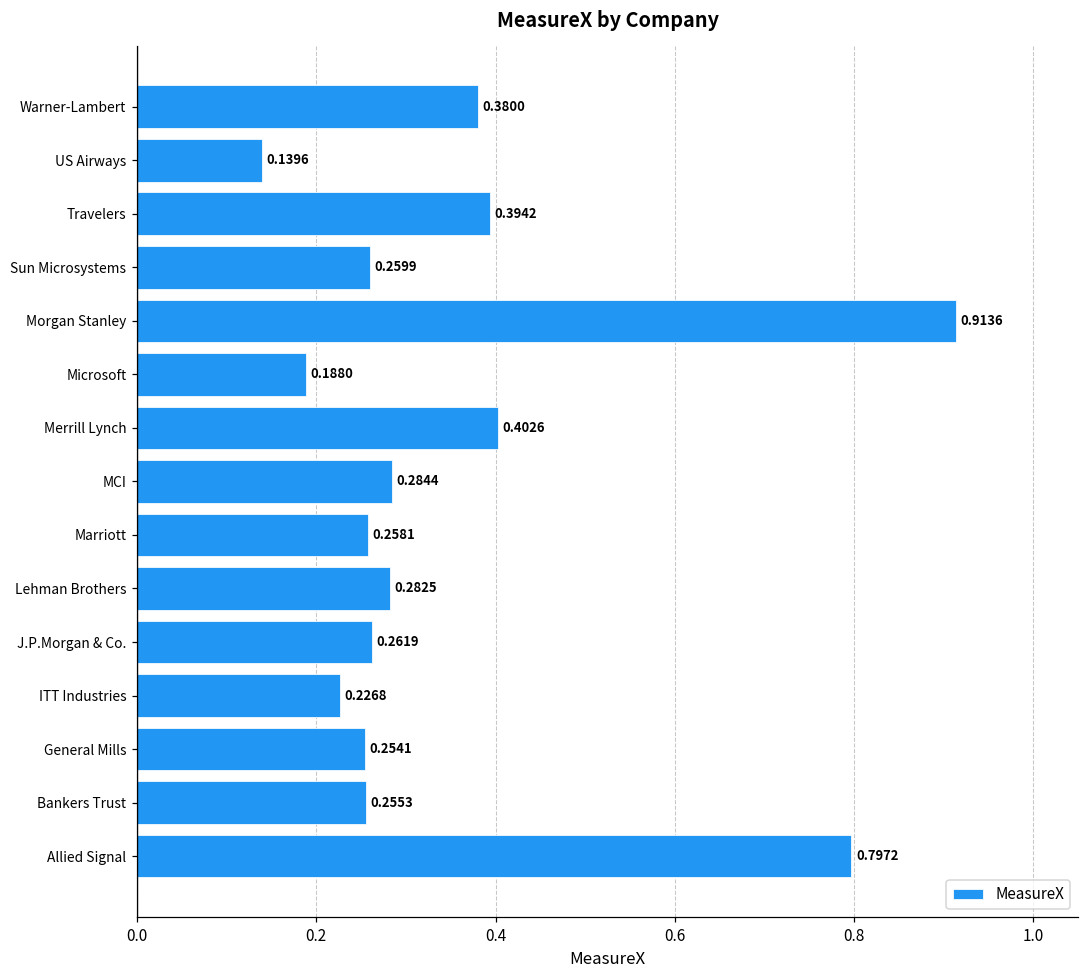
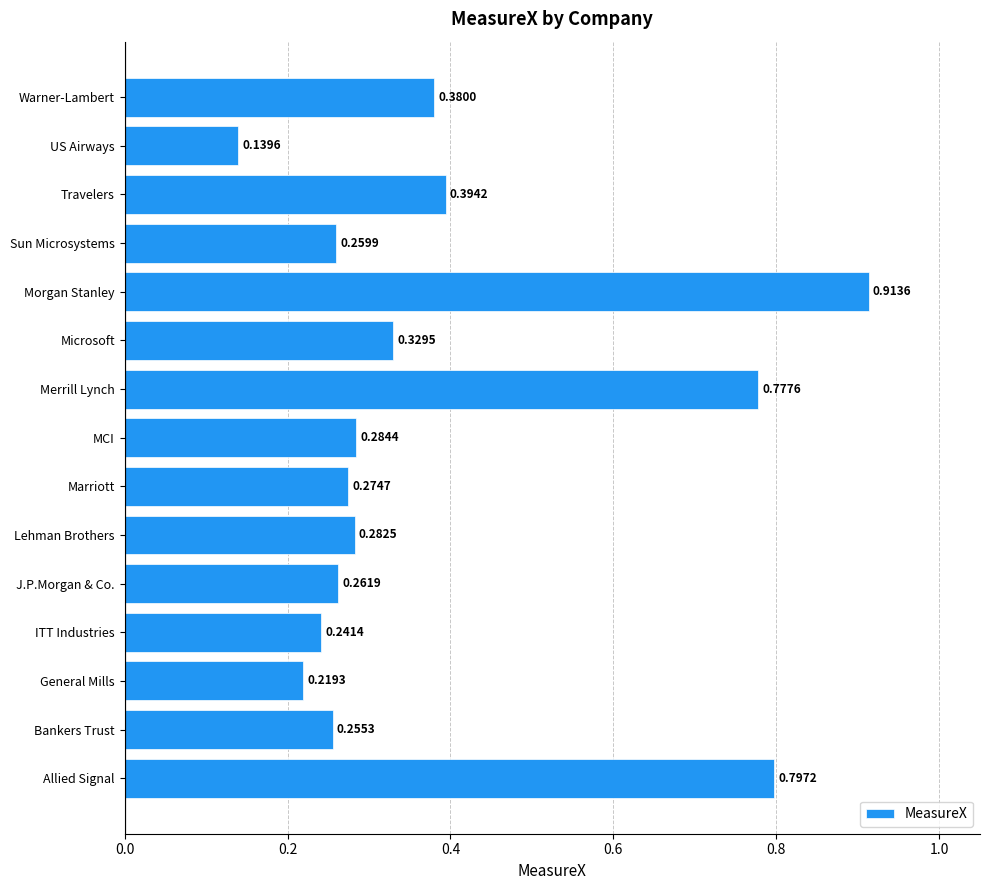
Microsoft: 0.1880 -> 0.3295
Merrill Lynch: 0.4026 -> 0.7776
Marriott: 0.2581 -> 0.2747
ITT Industries: 0.2268 -> 0.2414
General Mills: 0.2541 -> 0.2193
